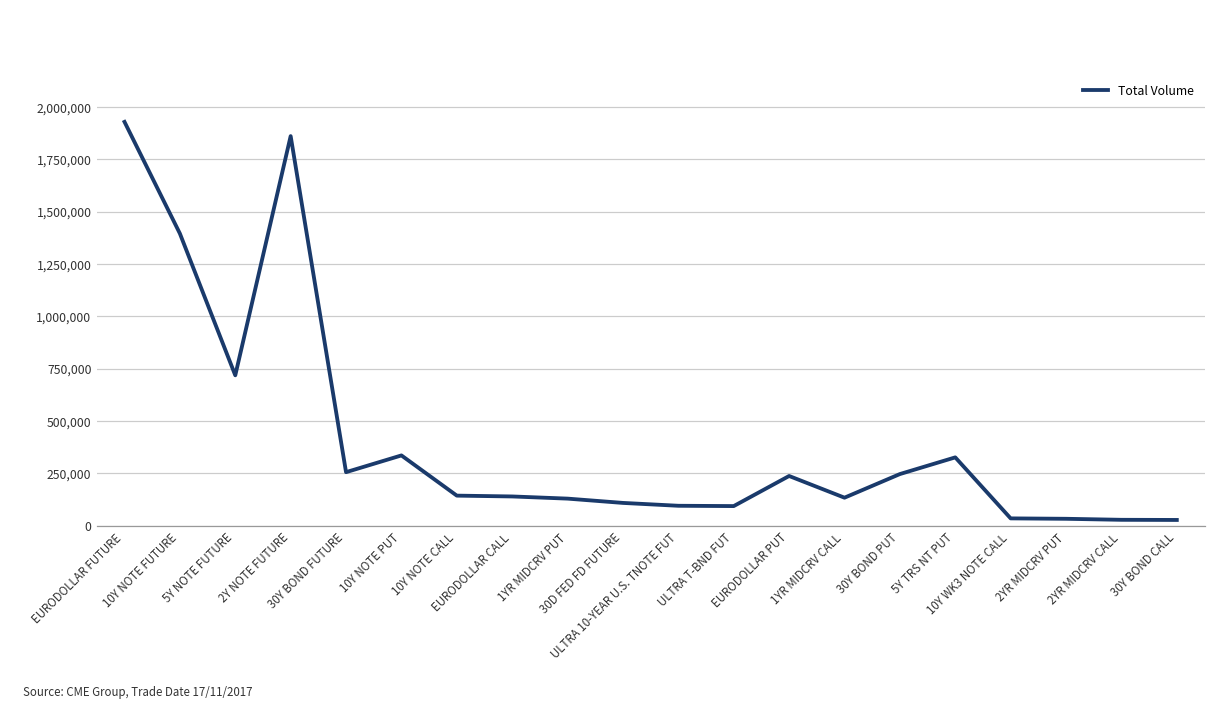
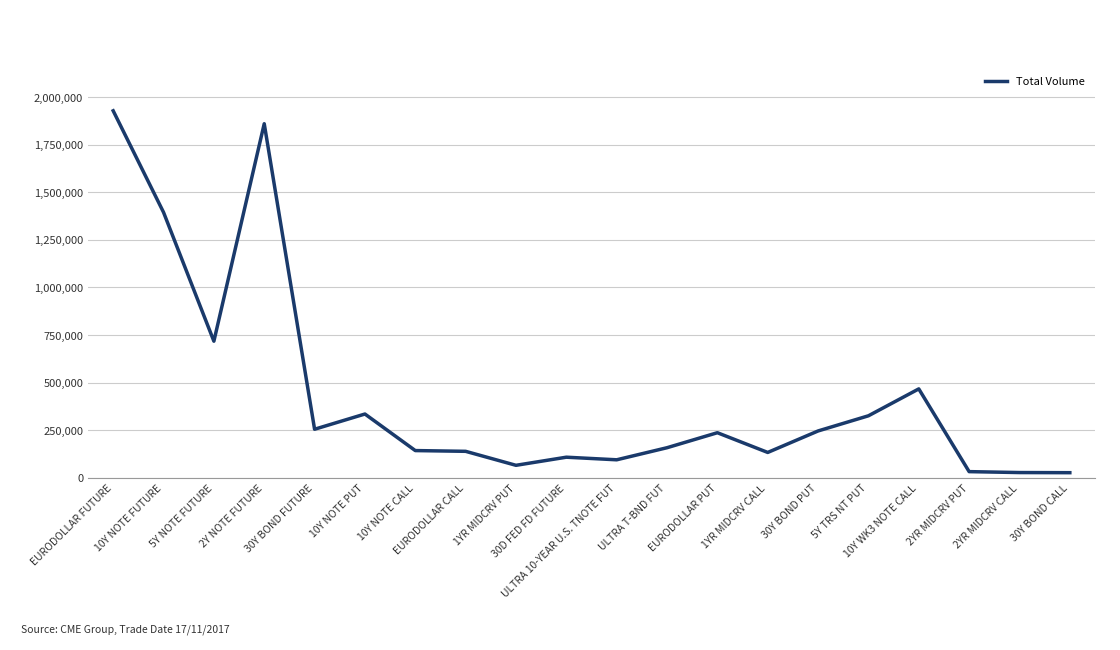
1YR MIDCRV PUT: 130,000 -> 70,000
ULTRA T-BND FUT: 90,000 -> 160,000
10Y WK3 NOTE CALL: 30,000 -> 470,000
